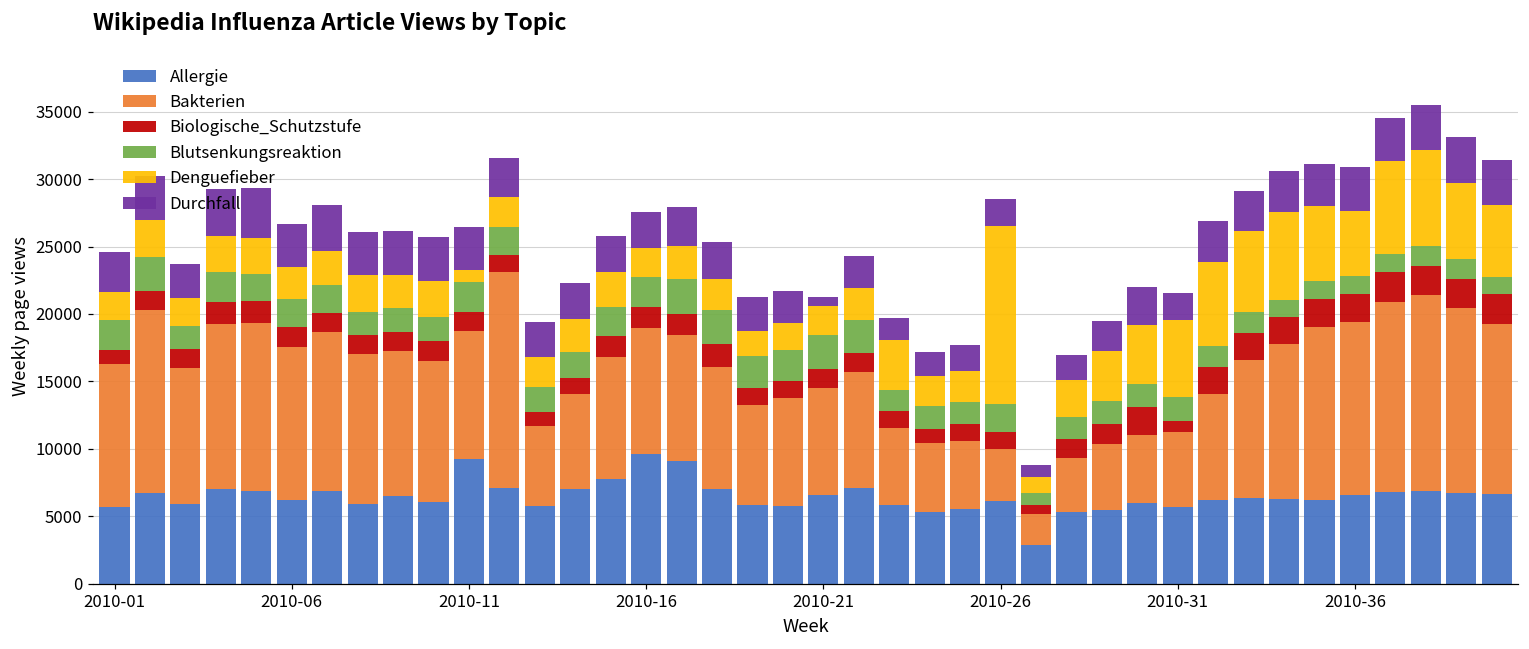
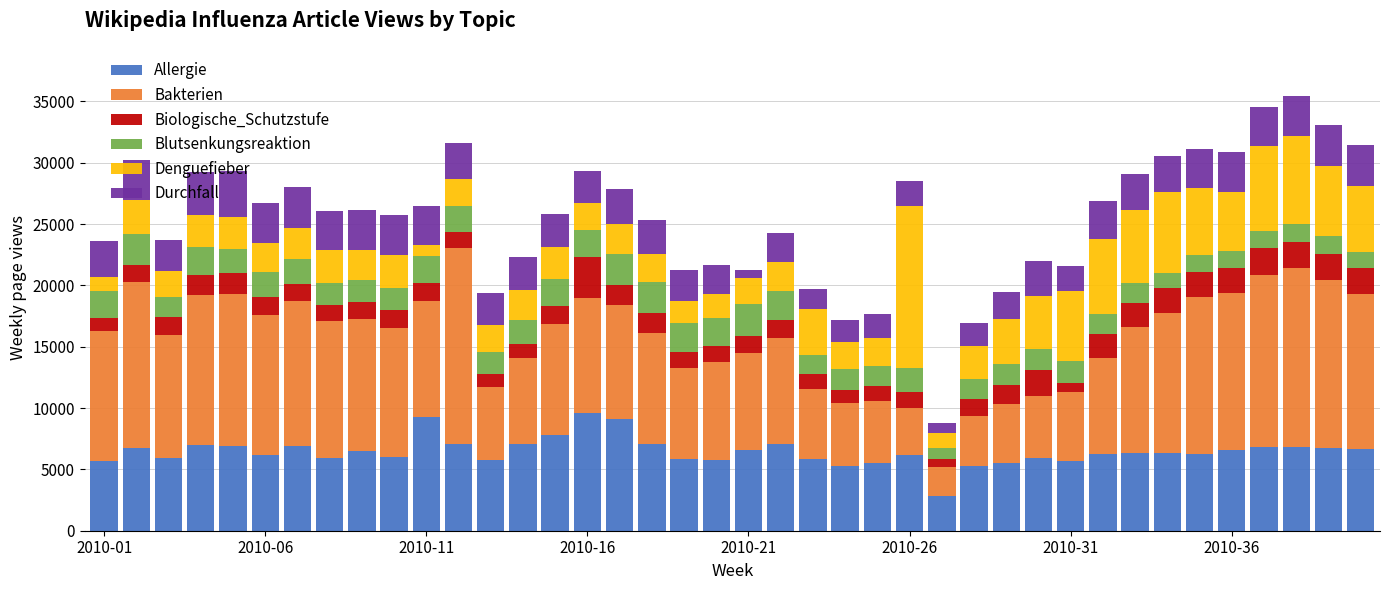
Denguefieber, 2010-01: 2100 -> 1100
Biologische_Schutzstufe, 2010-16: 1600 -> 3400
